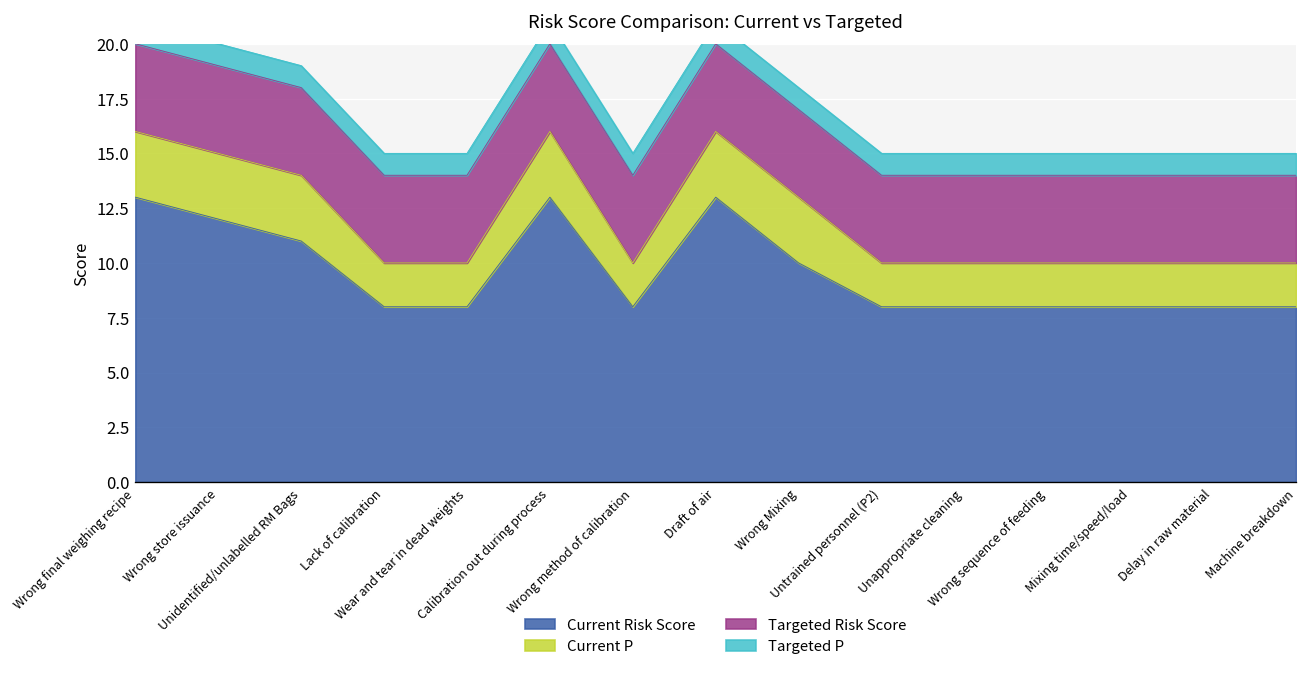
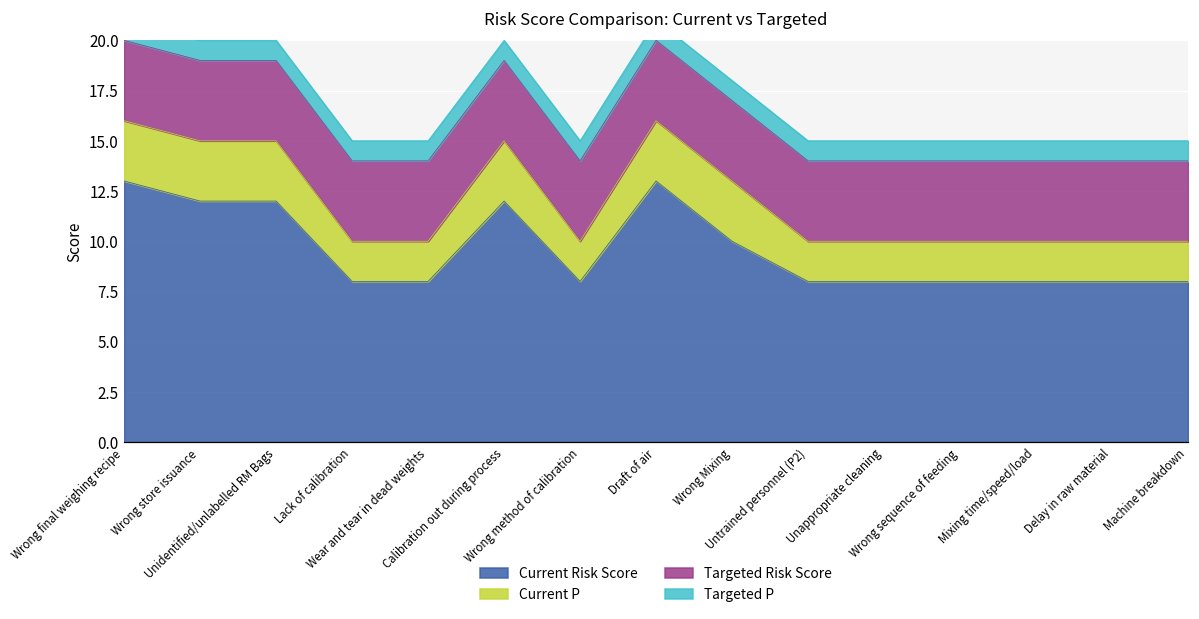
Current Risk Score, Unidentified/unlabelled RM Bags: 11 -> 12
Current Risk Score, Calibration out during process: 13 -> 12
